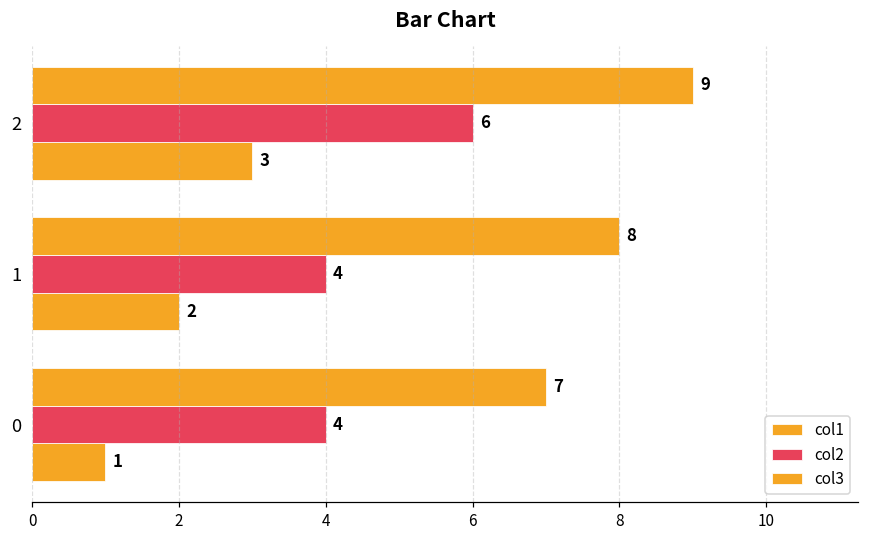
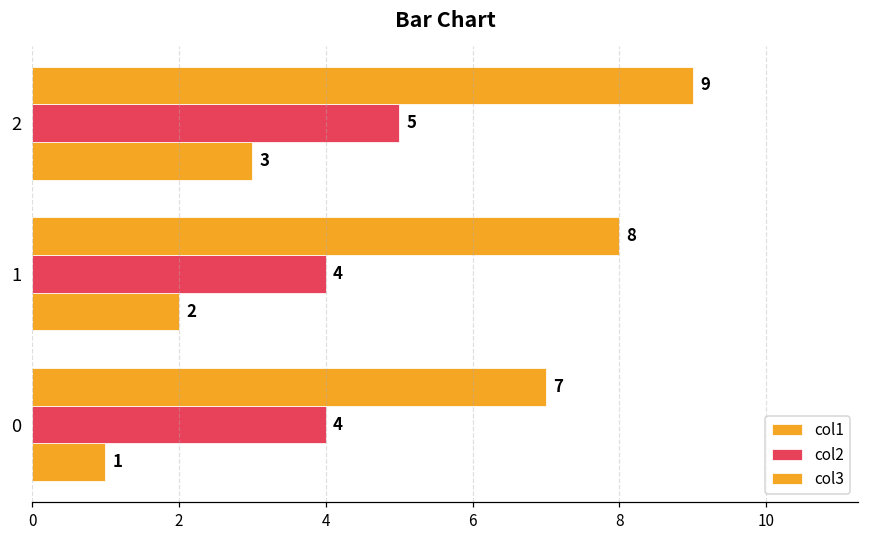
col2, 2: 6 -> 5
